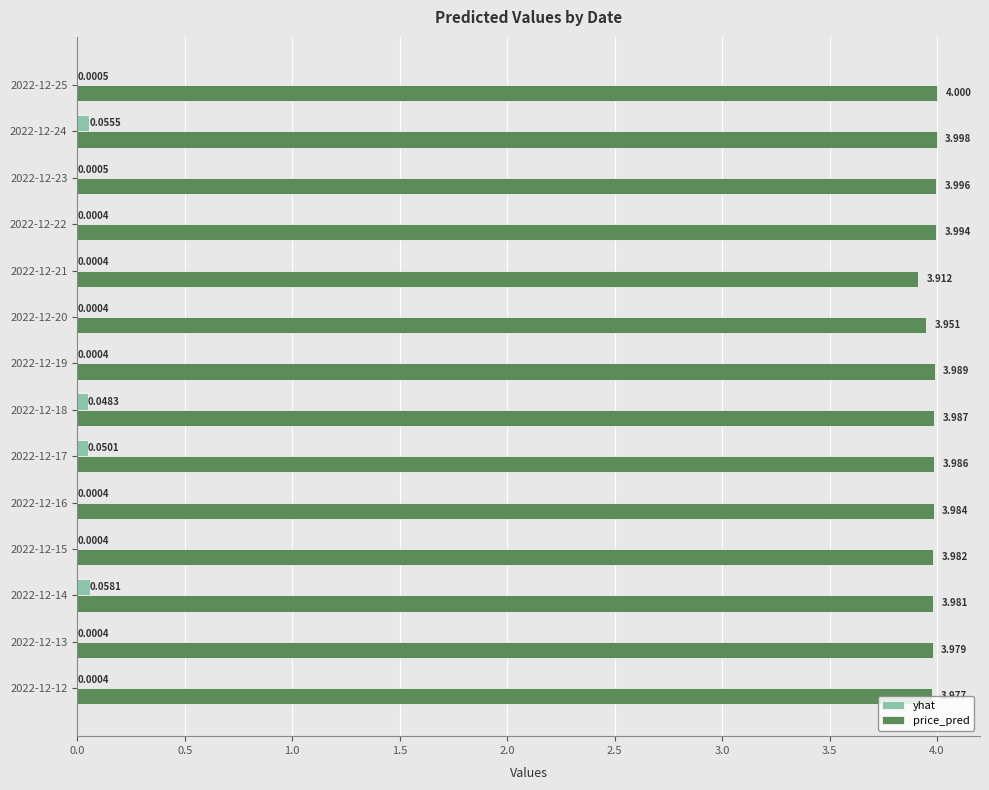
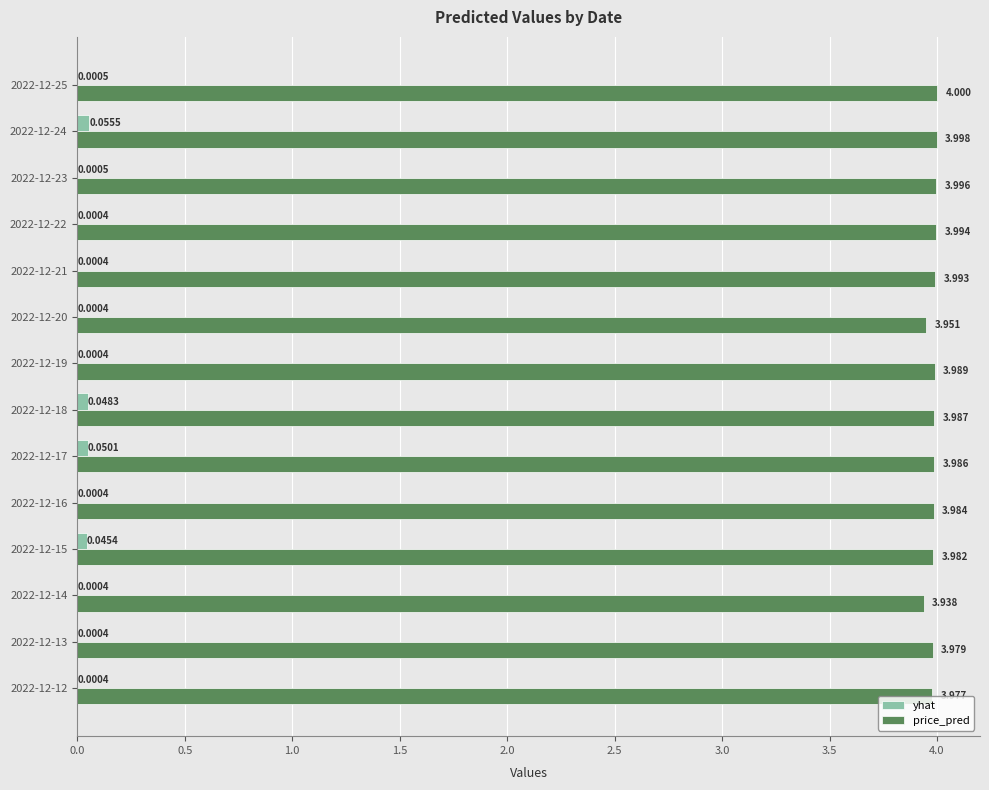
price_pred, 2022-12-21: 3.912 -> 3.993
yhat, 2022-12-15: 0.0004 -> 0.0454
yhat, 2022-12-14: 0.0581 -> 0.0004
price_pred, 2022-12-14: 3.981 -> 3.938
